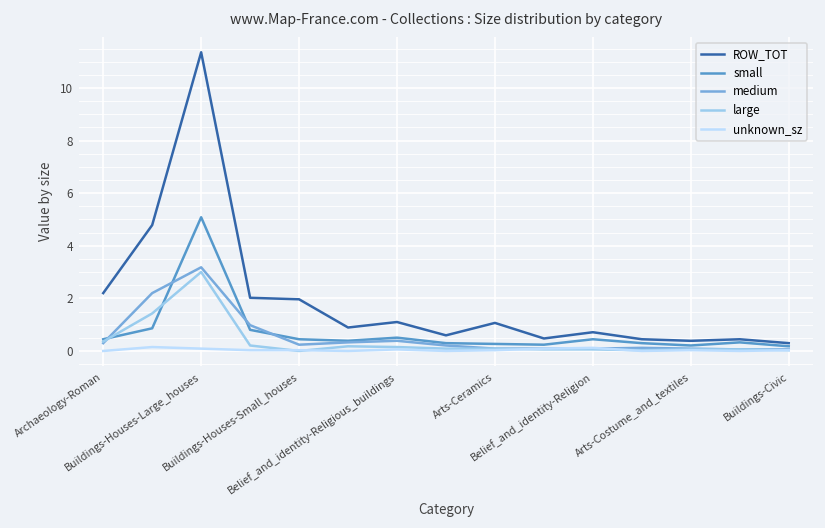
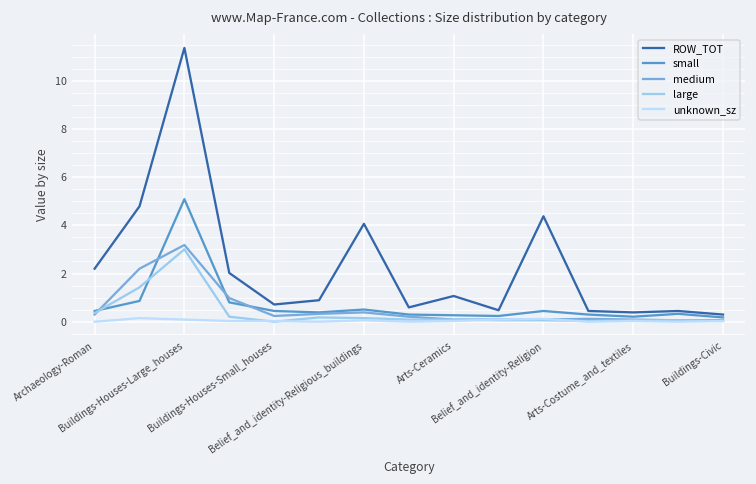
ROW_TOT, Buildings-Houses-Small_houses: 2.0 -> 0.7
ROW_TOT, Belief_and_identity-Religious_buildings: 1.1 -> 4.1
ROW_TOT, Belief_and_identity-Religion: 0.7 -> 4.4
